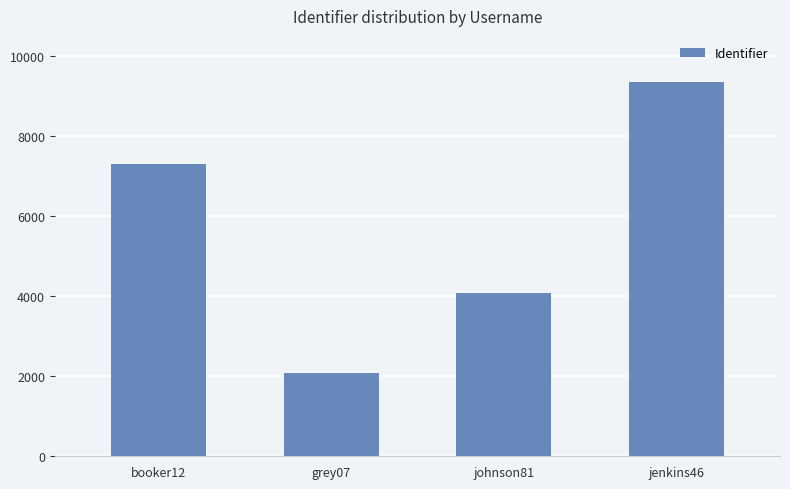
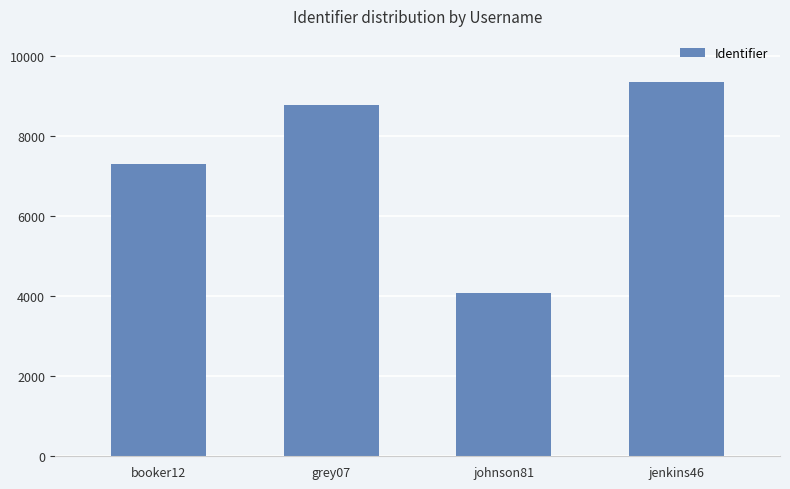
grey07: 2100 -> 8800
